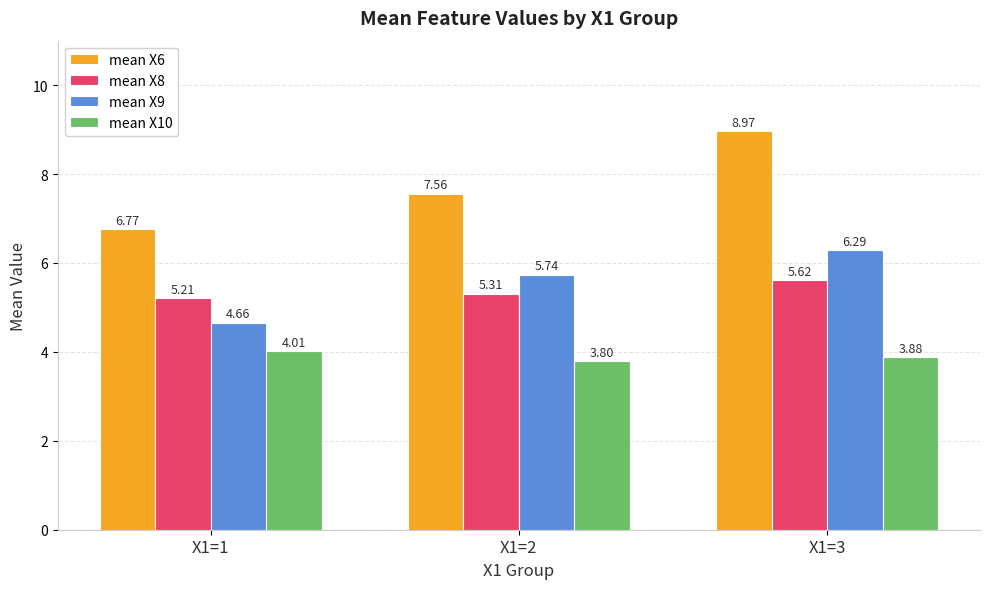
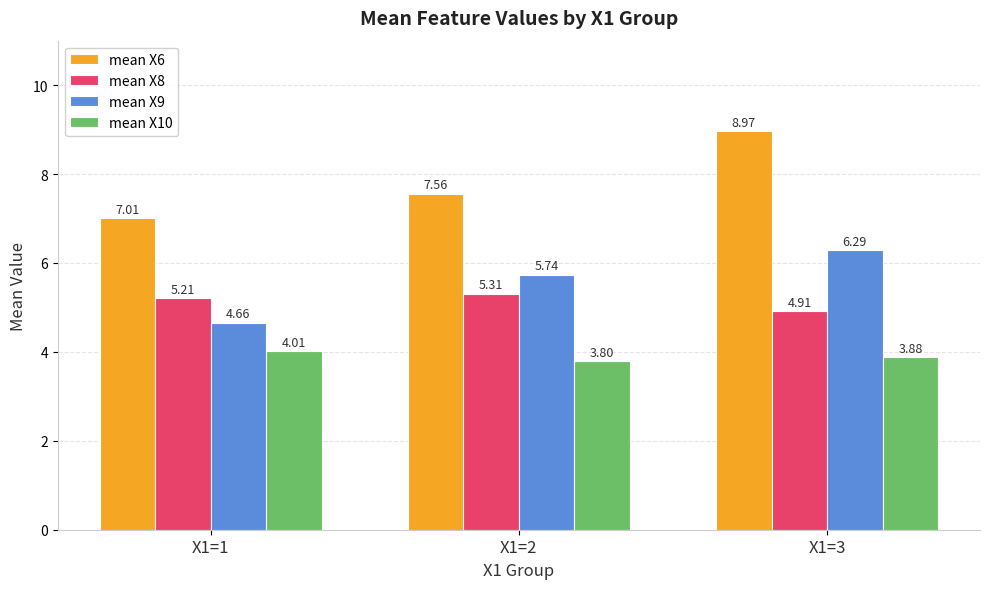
mean X6, X1=1: 6.77 -> 7.01
mean X8, X1=3: 5.62 -> 4.91
